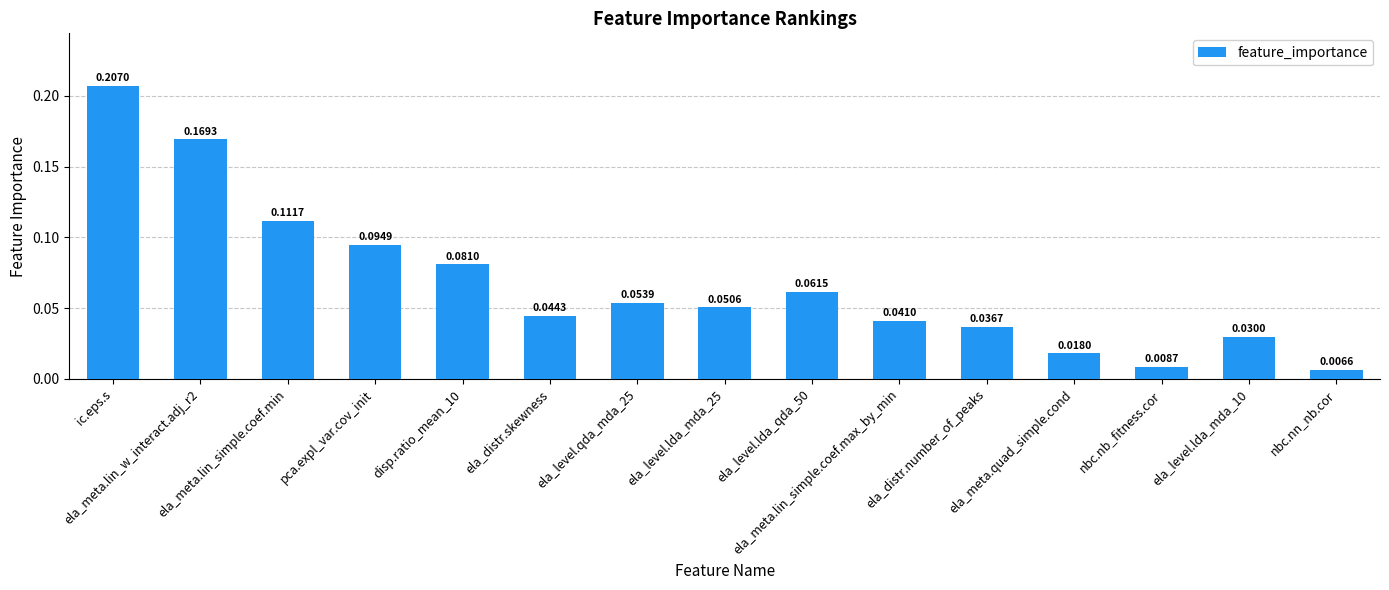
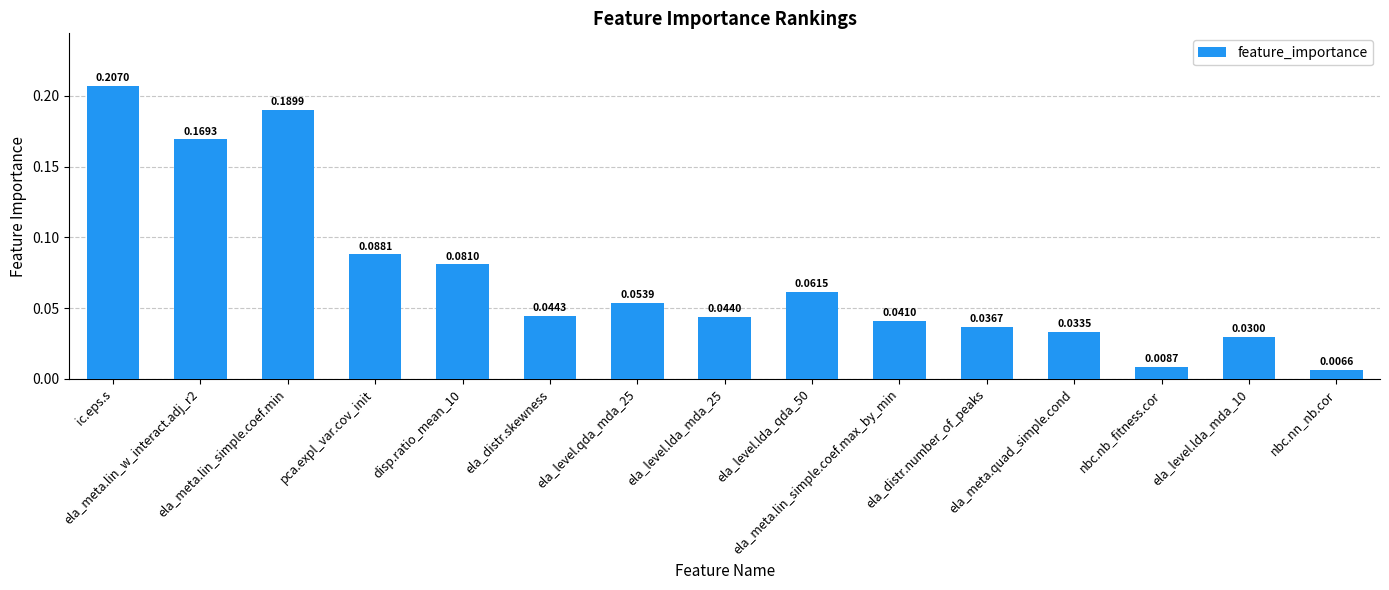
ela_meta.lin_simple.coef.min: 0.1117 -> 0.1899
pca.expl_var.cov_init: 0.0949 -> 0.0881
ela_level.lda_mda_25: 0.0506 -> 0.0440
ela_meta.quad_simple.cond: 0.0180 -> 0.0335
